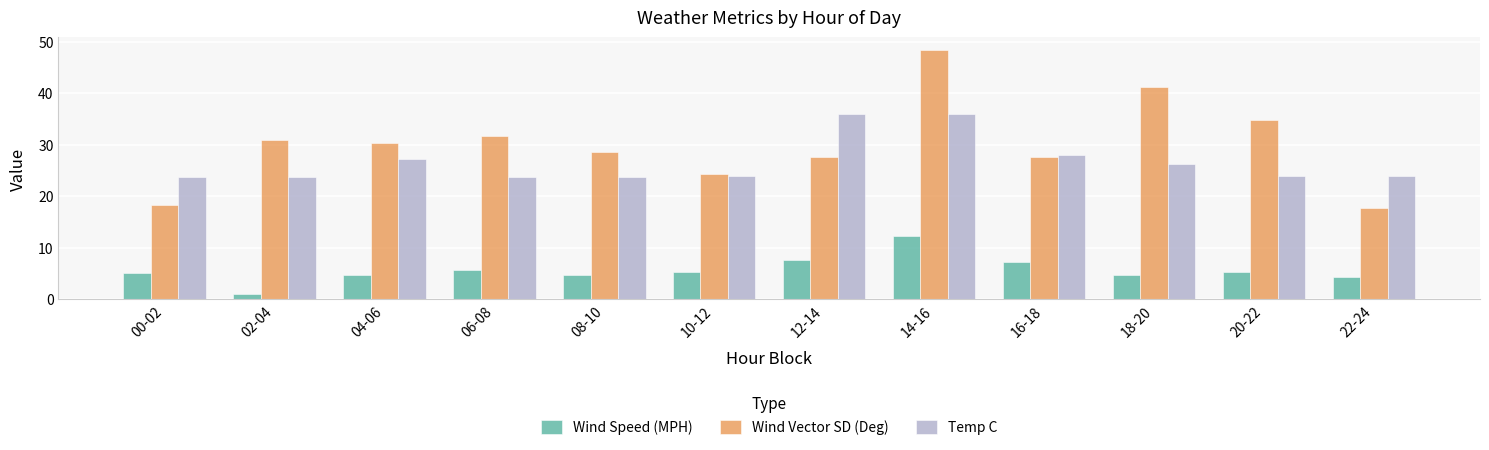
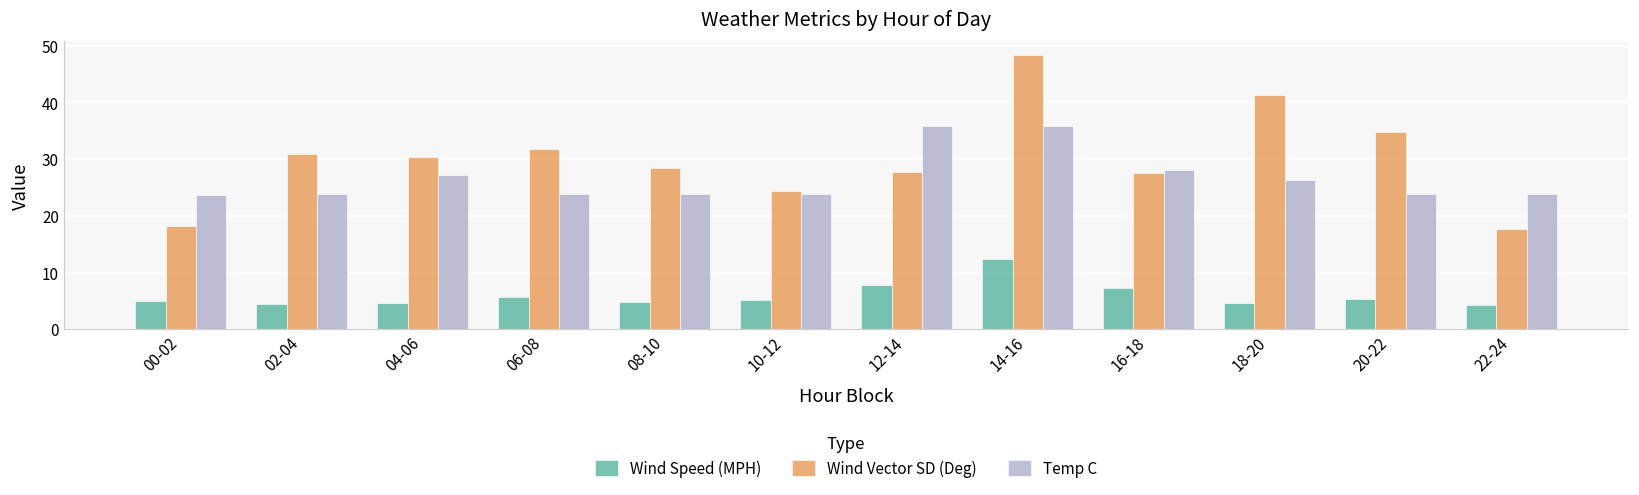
Wind Speed (MPH), 02-04: 1 -> 4
